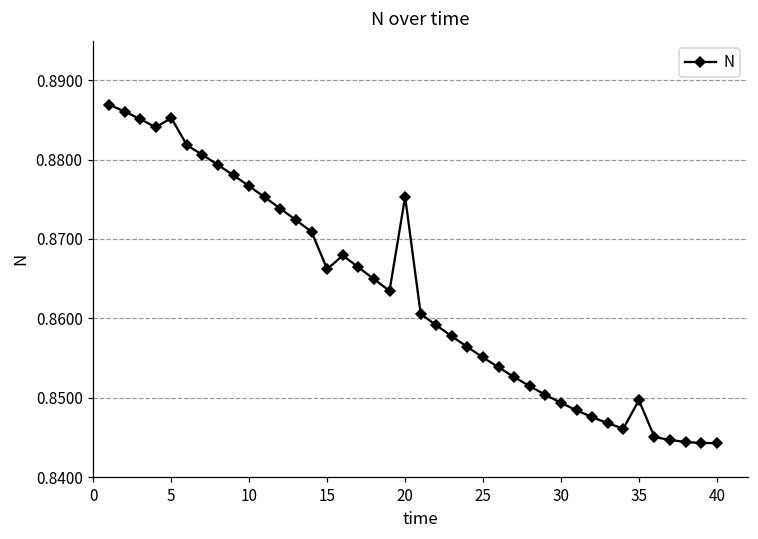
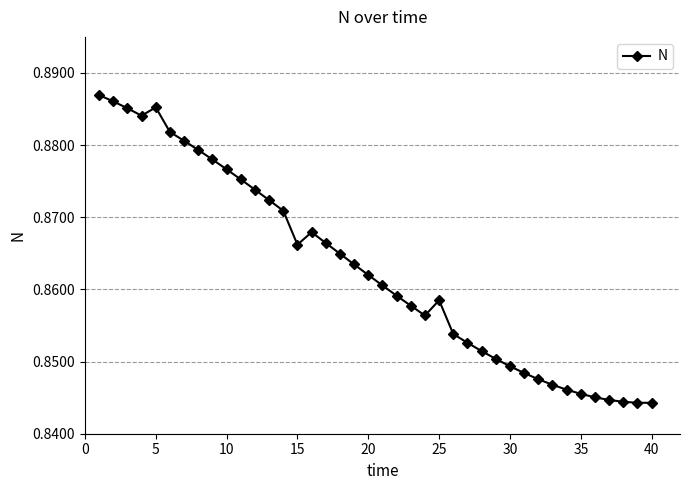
20: 0.875 -> 0.862
25: 0.855 -> 0.858
35: 0.850 -> 0.846
